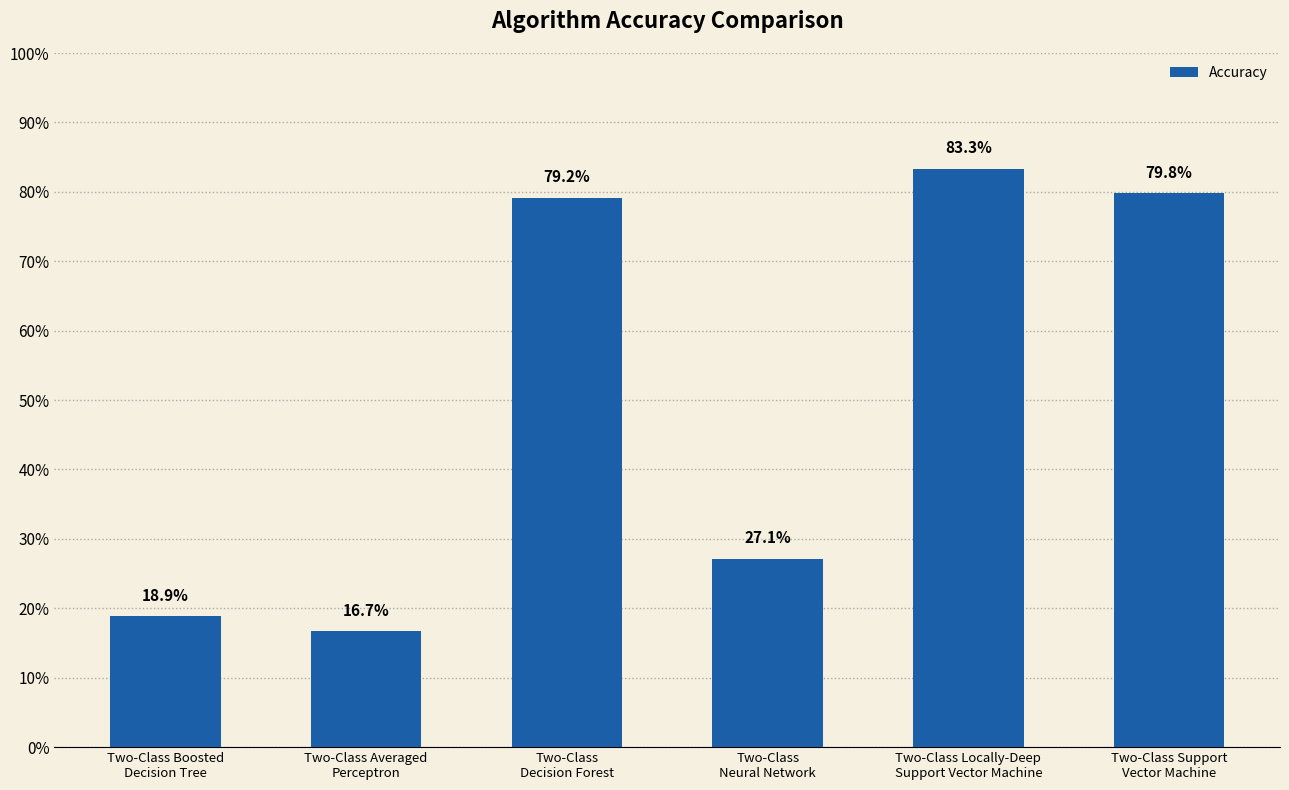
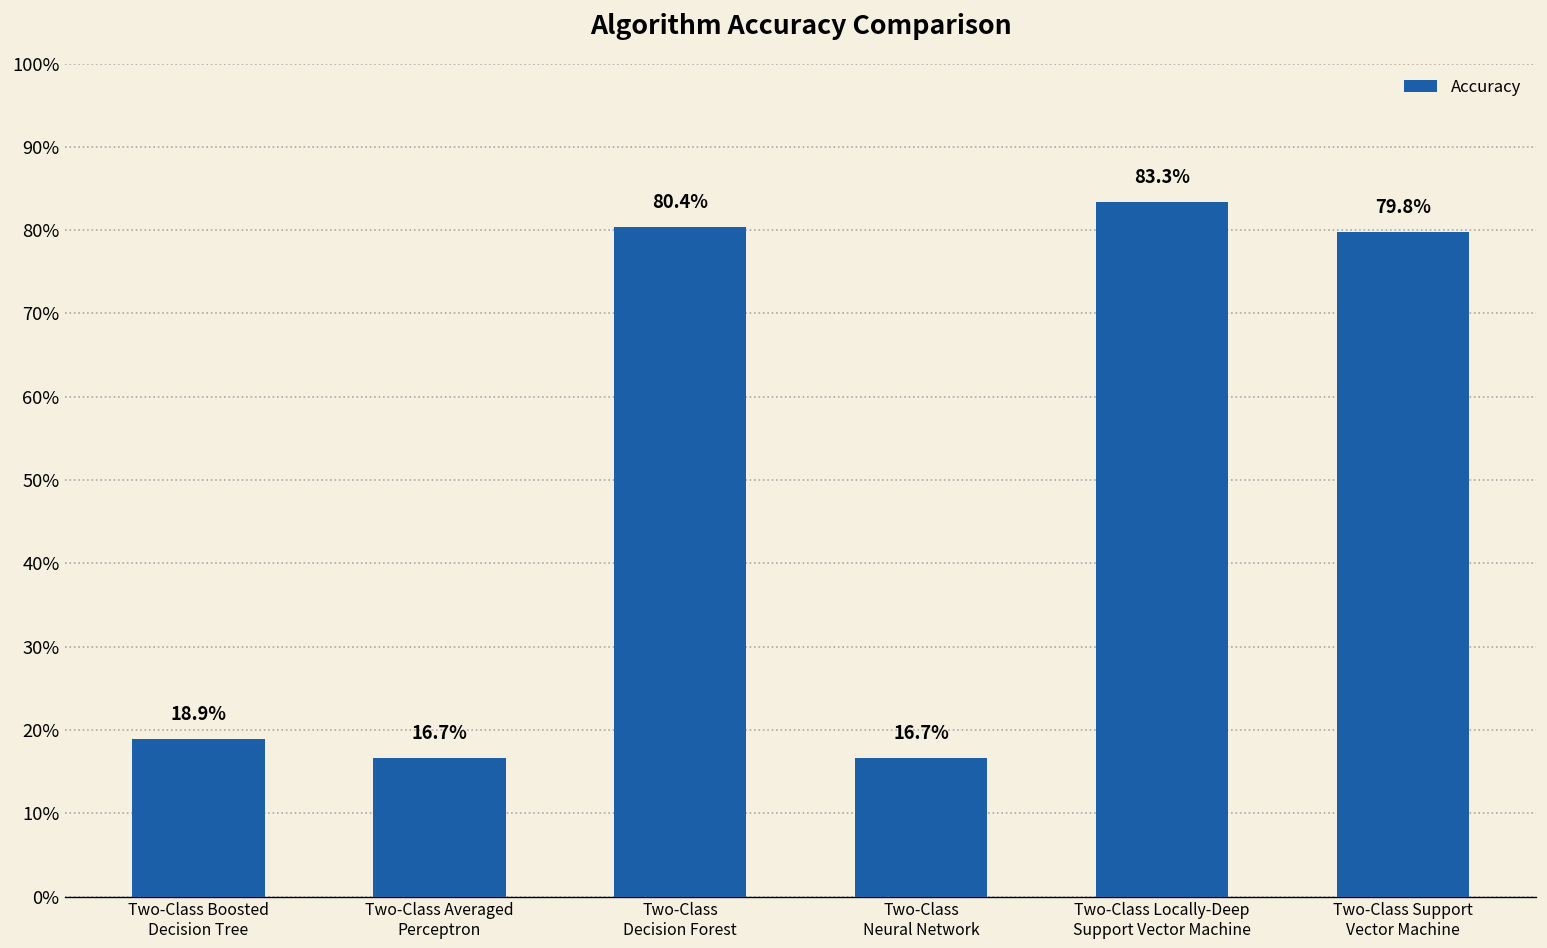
Two-Class Decision Forest: 79.2% -> 80.4%
Two-Class Neural Network: 27.1% -> 16.7%
